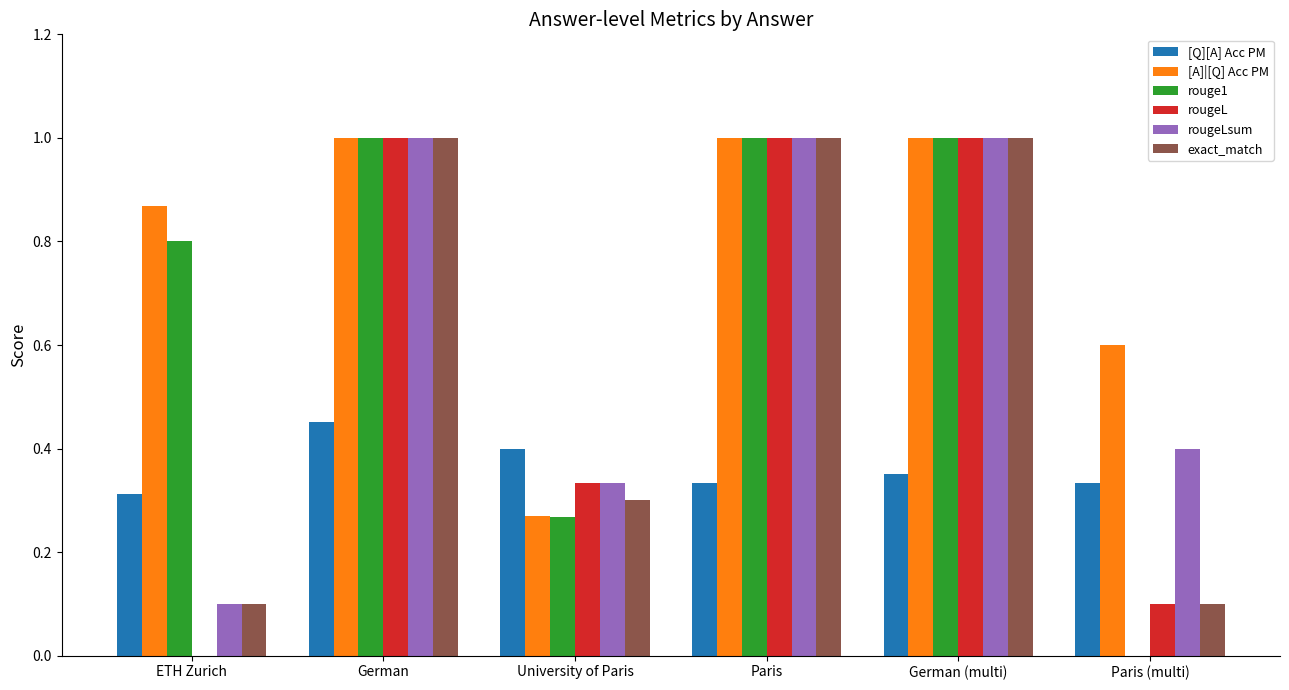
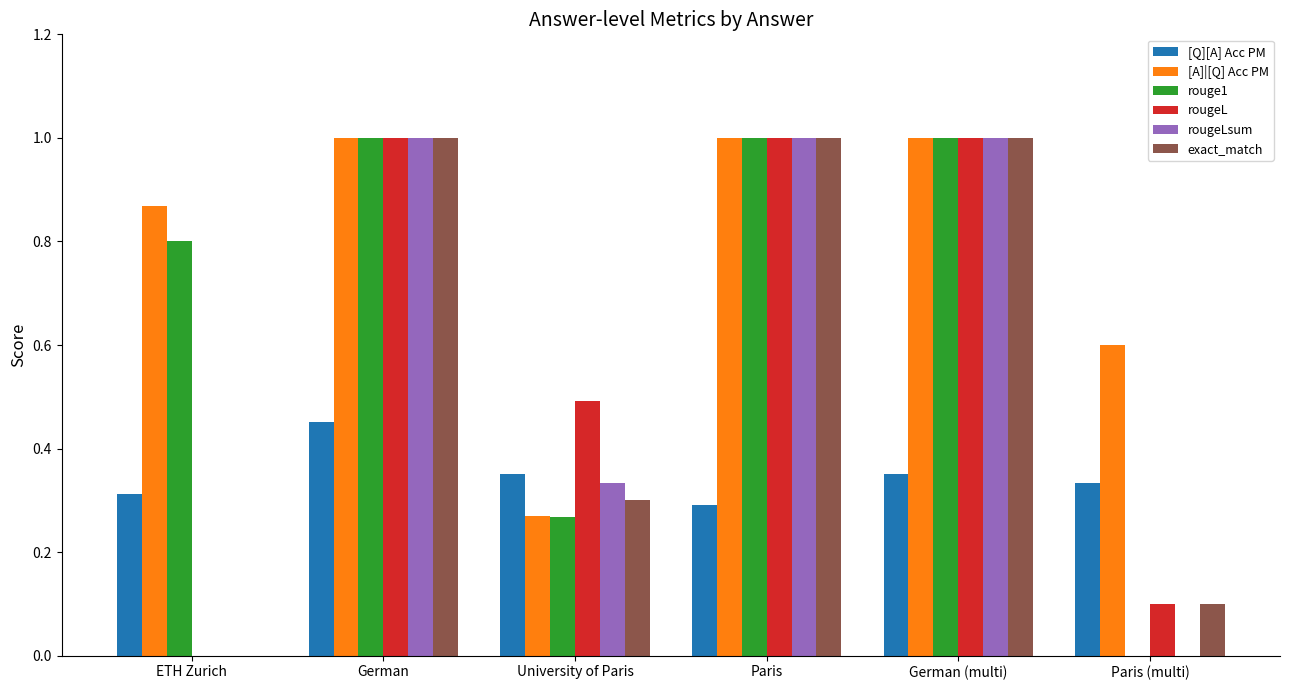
rougeLsum, ETH Zurich: 0.1 -> 0.0
exact_match, ETH Zurich: 0.1 -> 0.0
[Q][A] Acc PM, University of Paris: 0.40 -> 0.35
rougeL, University of Paris: 0.33 -> 0.49
[Q][A] Acc PM, Paris: 0.33 -> 0.29
rougeLsum, Paris (multi): 0.4 -> 0.0
